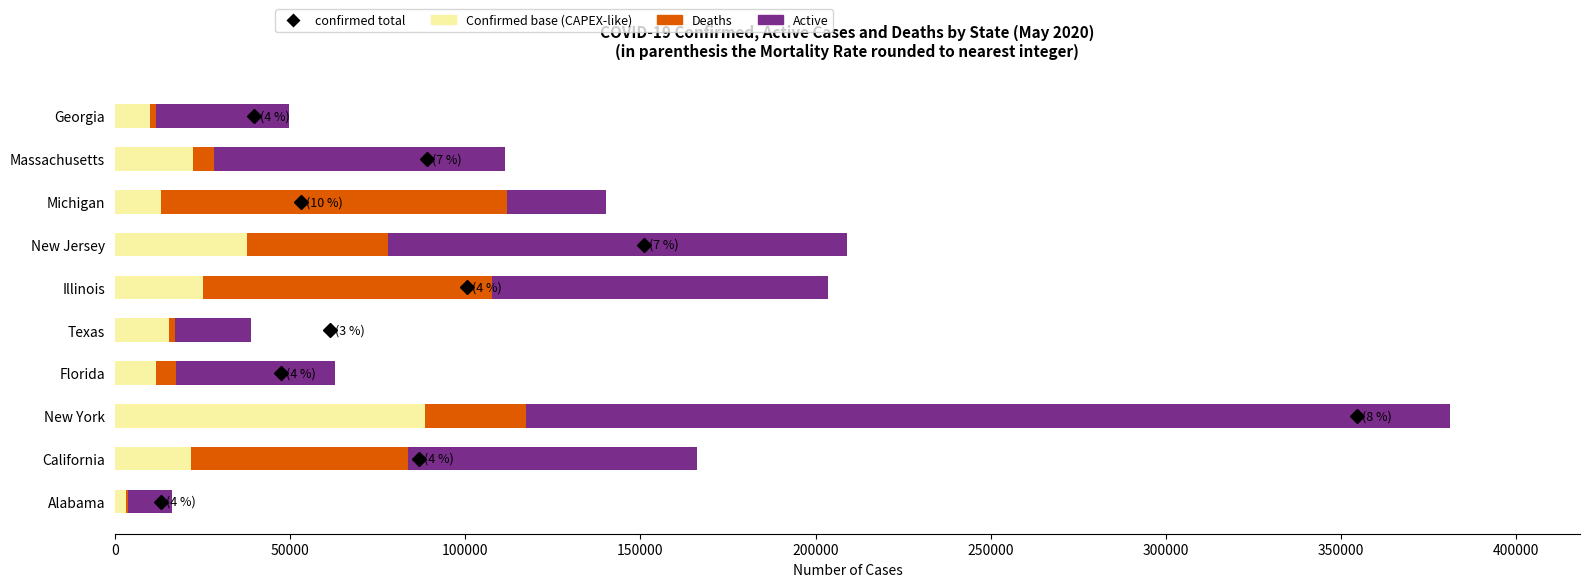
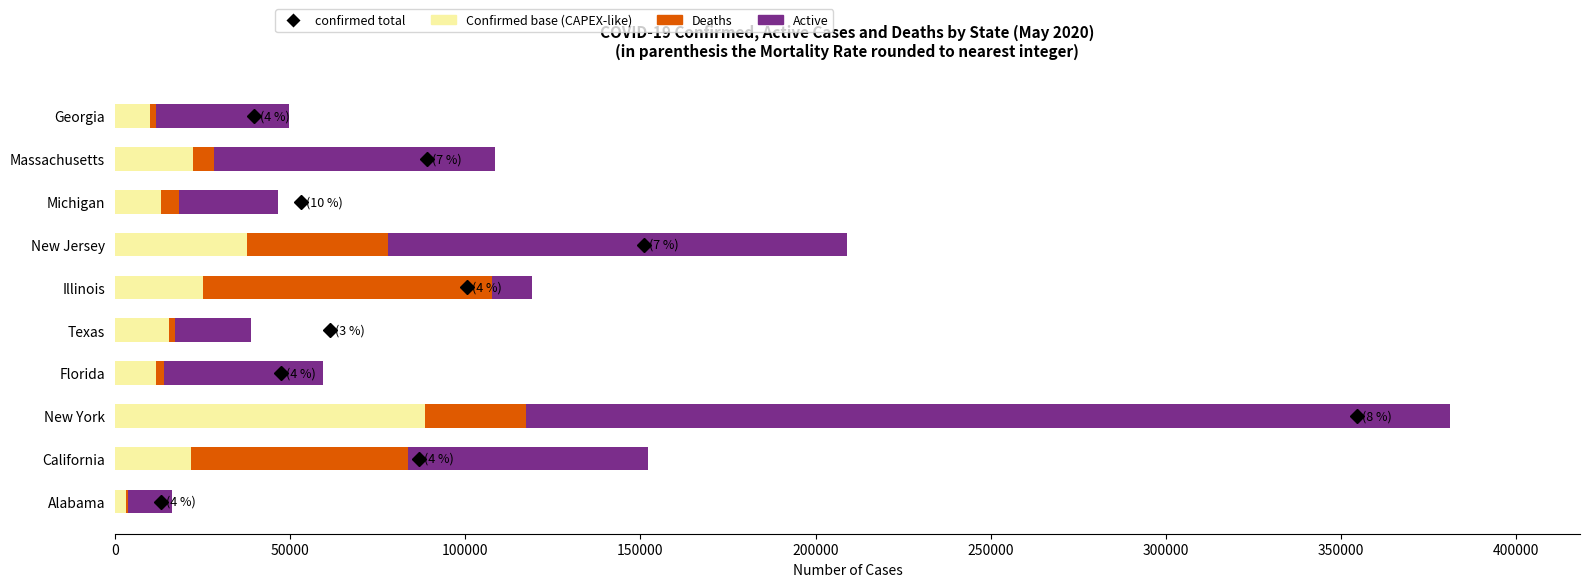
Active, Massachusetts: 83000 -> 80000
Deaths, Michigan: 99000 -> 5000
Active, Illinois: 96000 -> 11000
Deaths, Florida: 5000 -> 2000
Active, California: 83000 -> 69000
